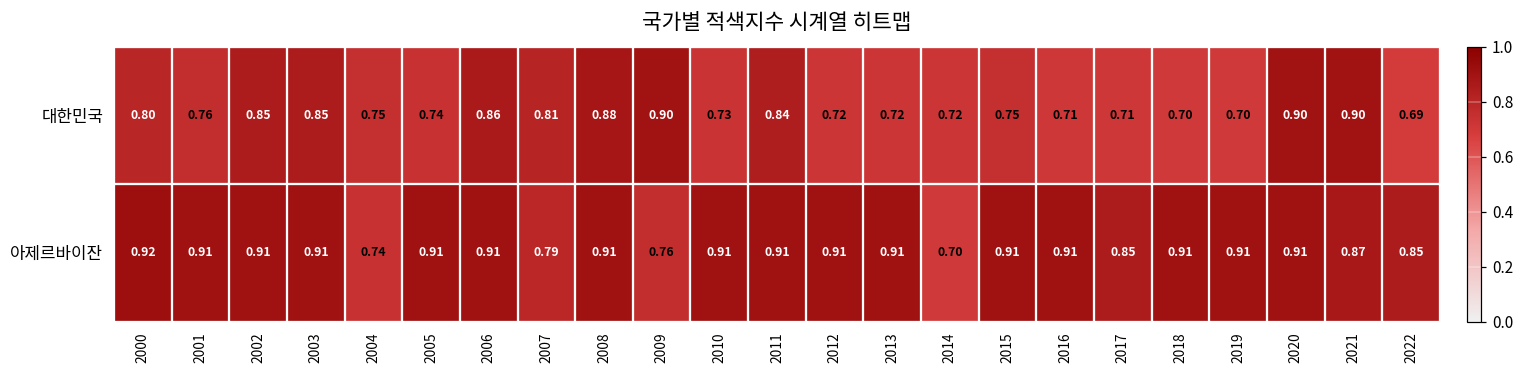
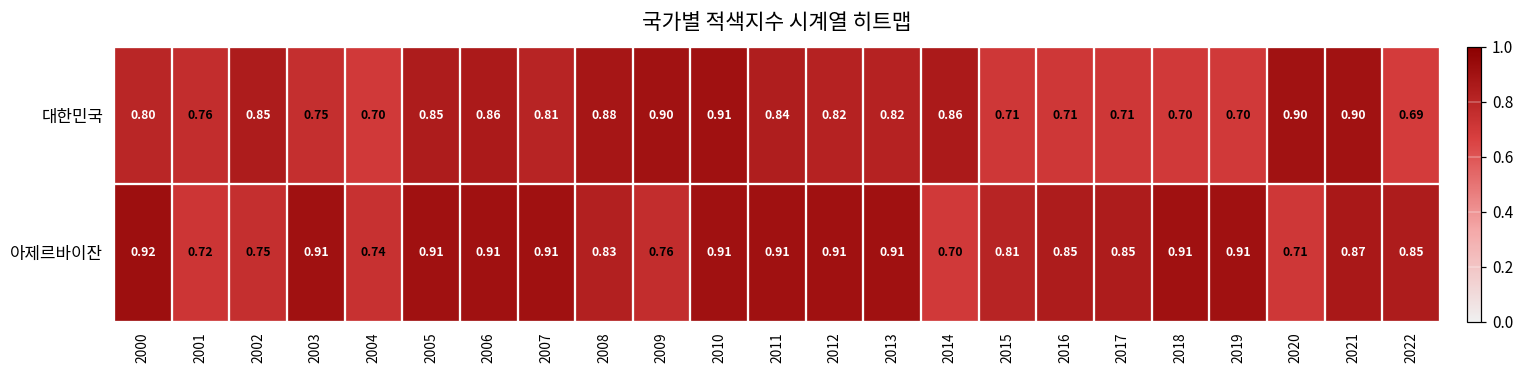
대한민국, 2003: 0.85 -> 0.75
대한민국, 2004: 0.75 -> 0.70
대한민국, 2005: 0.74 -> 0.85
대한민국, 2010: 0.73 -> 0.91
대한민국, 2012: 0.72 -> 0.82
대한민국, 2013: 0.72 -> 0.82
대한민국, 2014: 0.72 -> 0.86
대한민국, 2015: 0.75 -> 0.71
아제르바이잔, 2001: 0.91 -> 0.72
아제르바이잔, 2002: 0.91 -> 0.75
아제르바이잔, 2007: 0.79 -> 0.91
아제르바이잔, 2008: 0.91 -> 0.83
아제르바이잔, 2015: 0.91 -> 0.81
아제르바이잔, 2016: 0.91 -> 0.85
아제르바이잔, 2020: 0.91 -> 0.71
